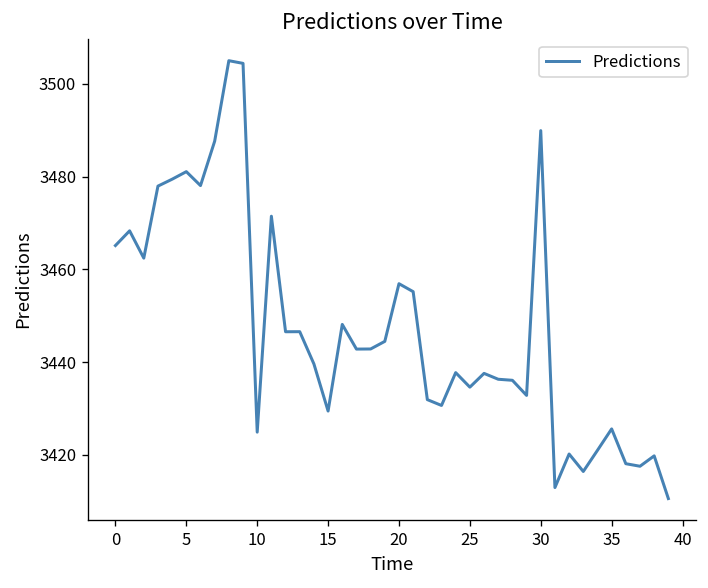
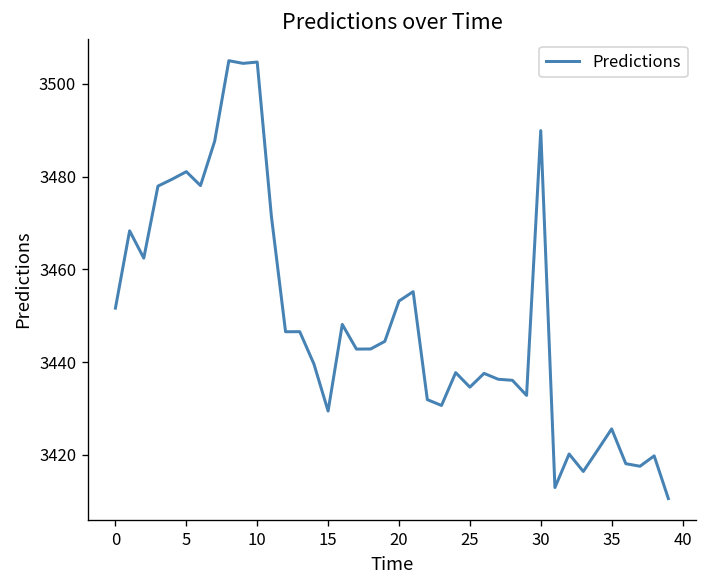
0: 3465 -> 3452
10: 3425 -> 3505
20: 3457 -> 3453
